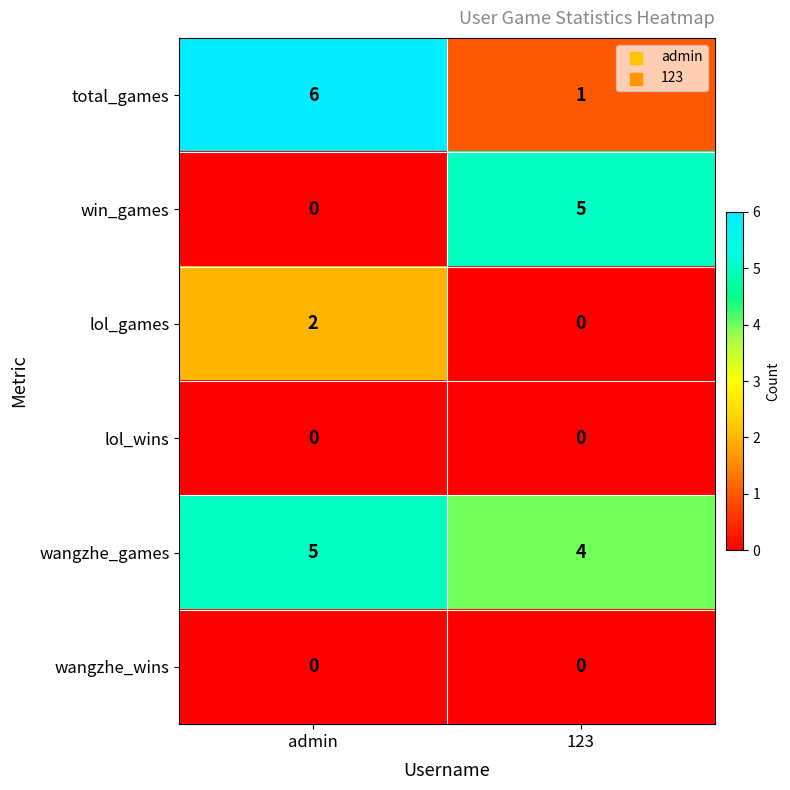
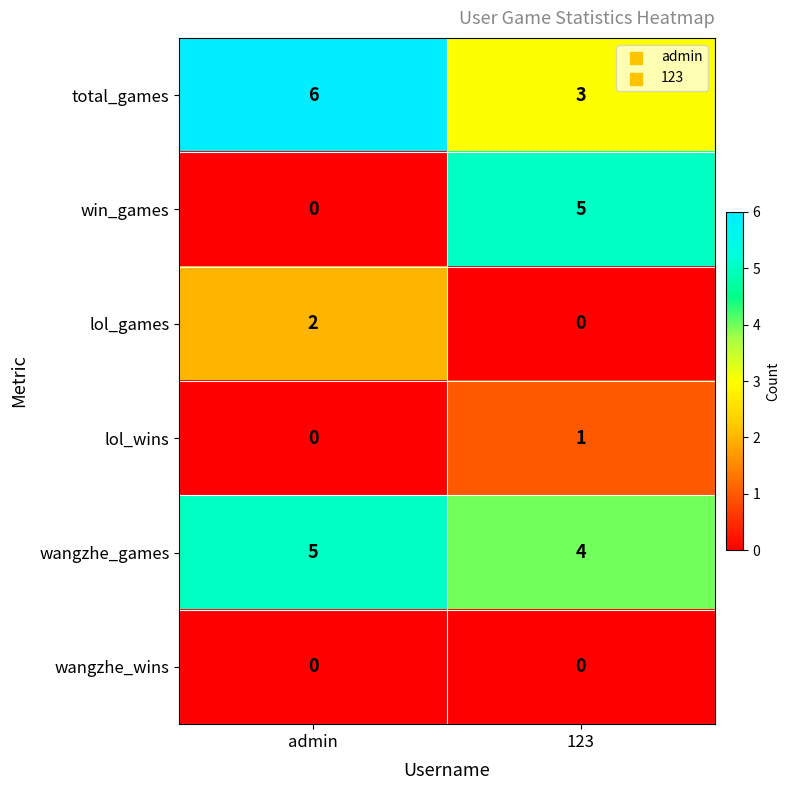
total_games, 123: 1 -> 3
lol_wins, 123: 0 -> 1
